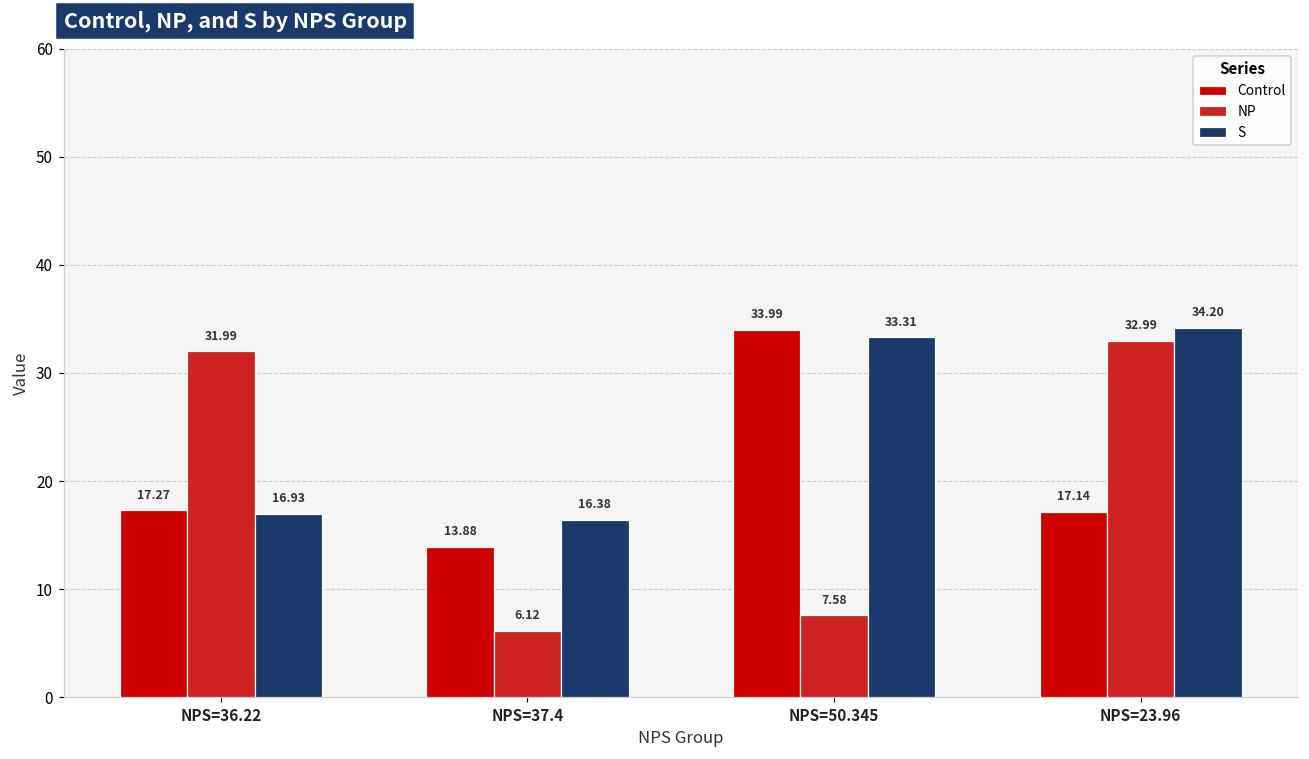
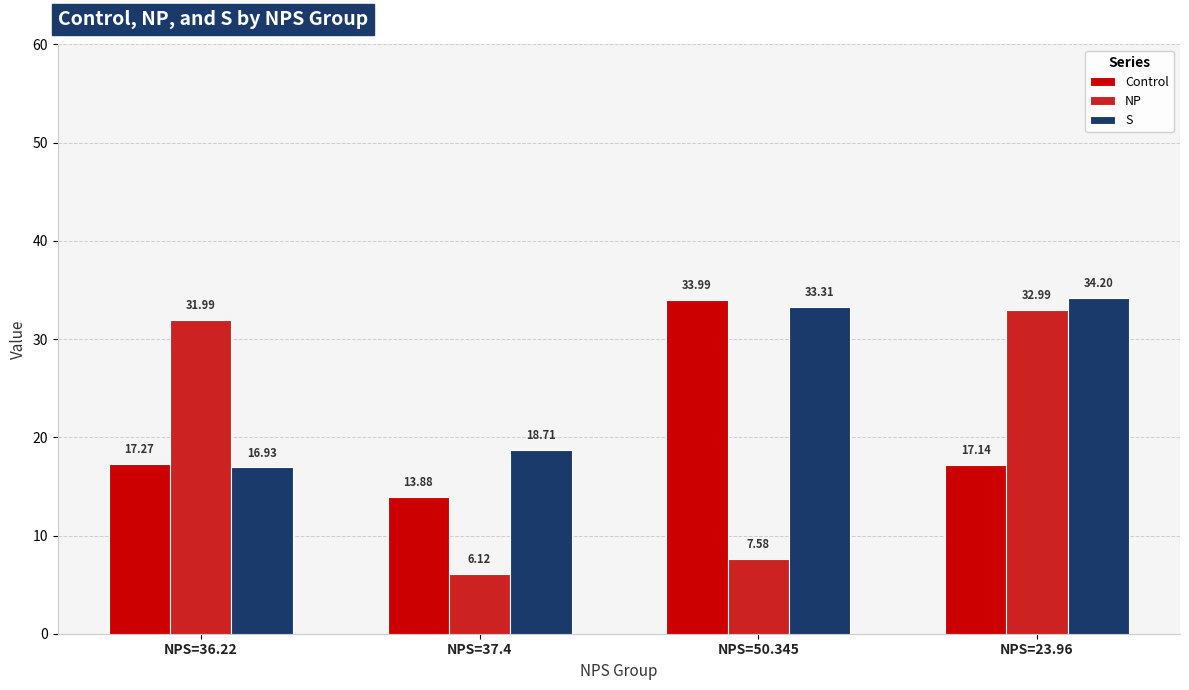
S, NPS=37.4: 16.38 -> 18.71
